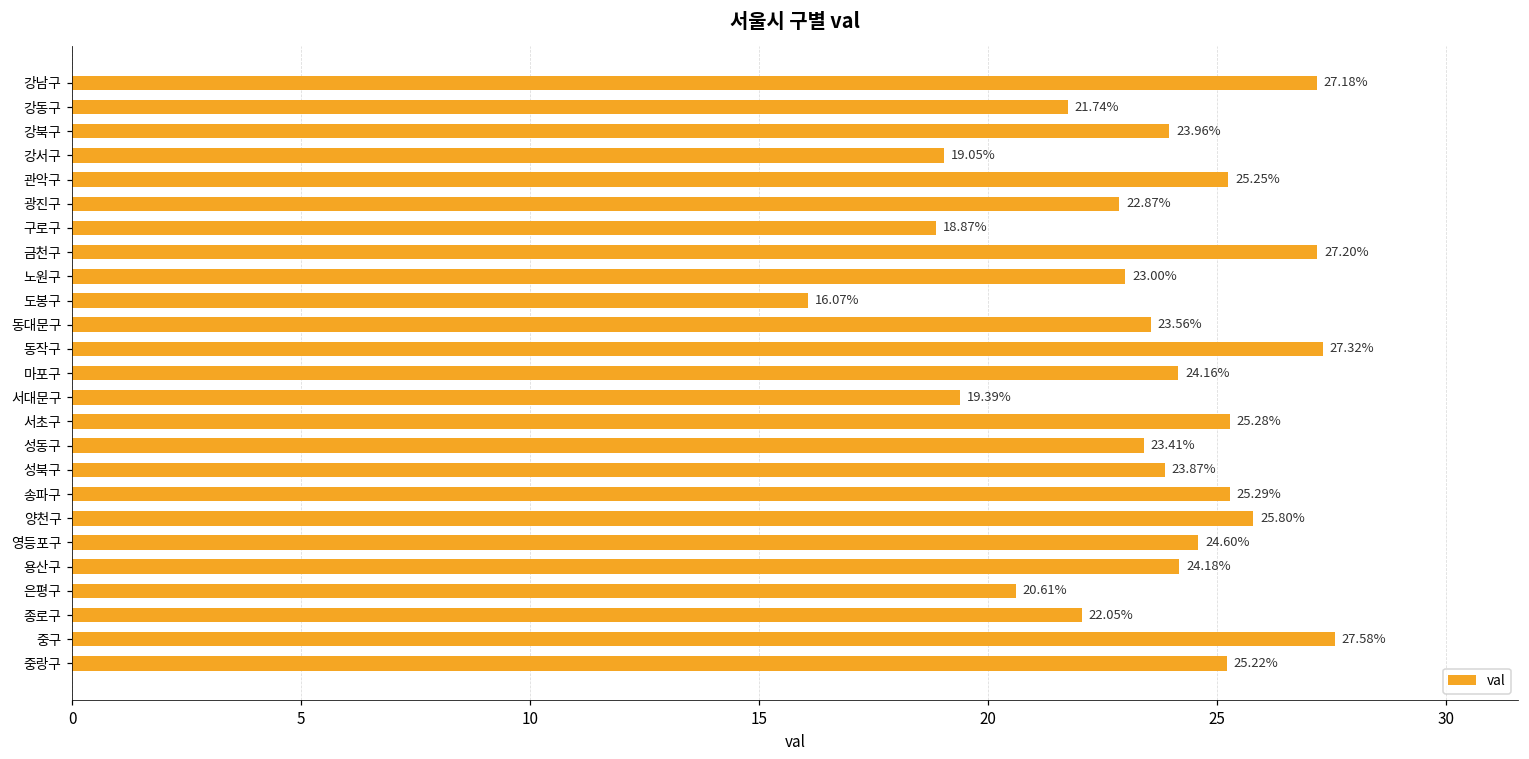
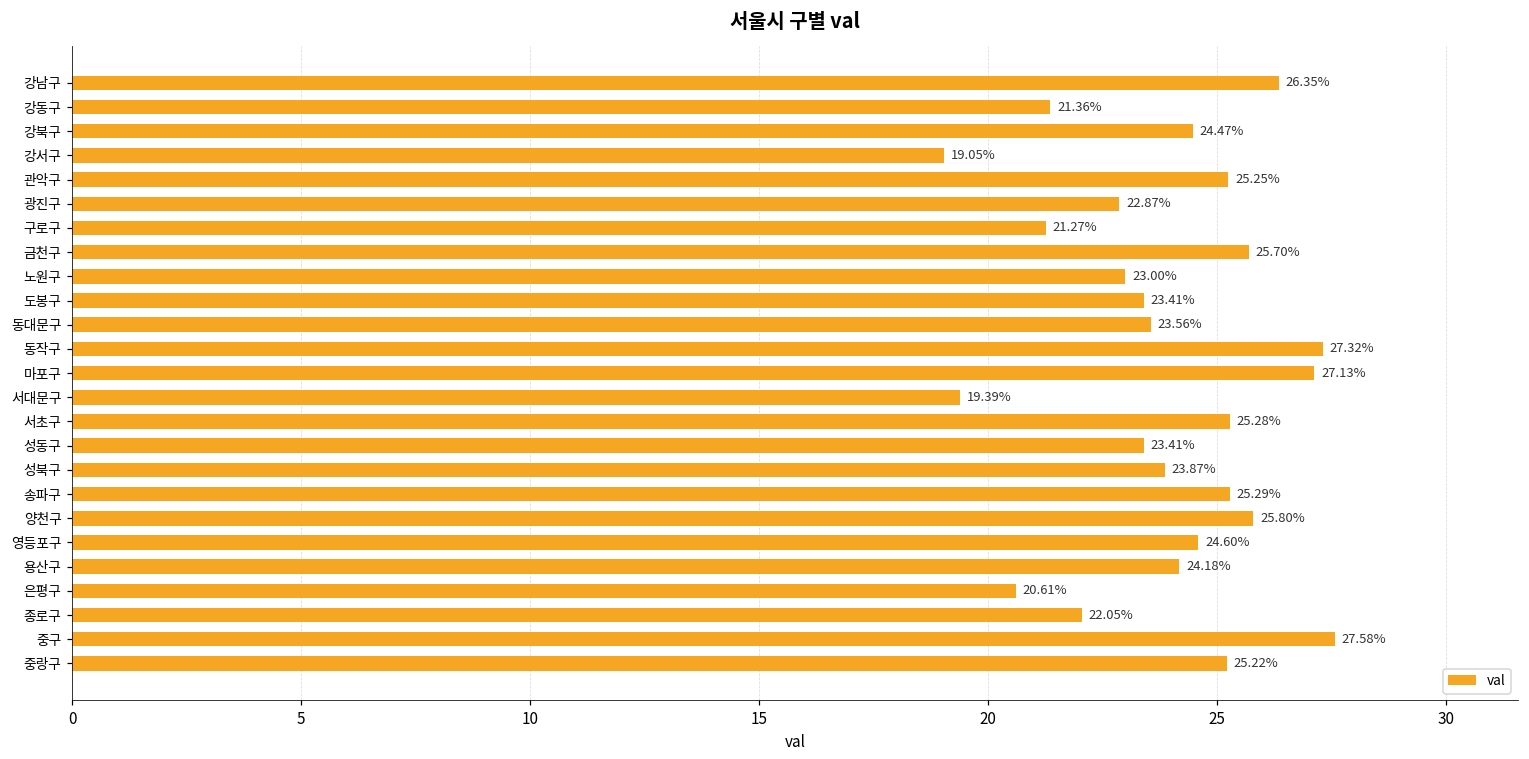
강남구: 27.18% -> 26.35%
강동구: 21.74% -> 21.36%
강북구: 23.96% -> 24.47%
구로구: 18.87% -> 21.27%
금천구: 27.20% -> 25.70%
도봉구: 16.07% -> 23.41%
마포구: 24.16% -> 27.13%
